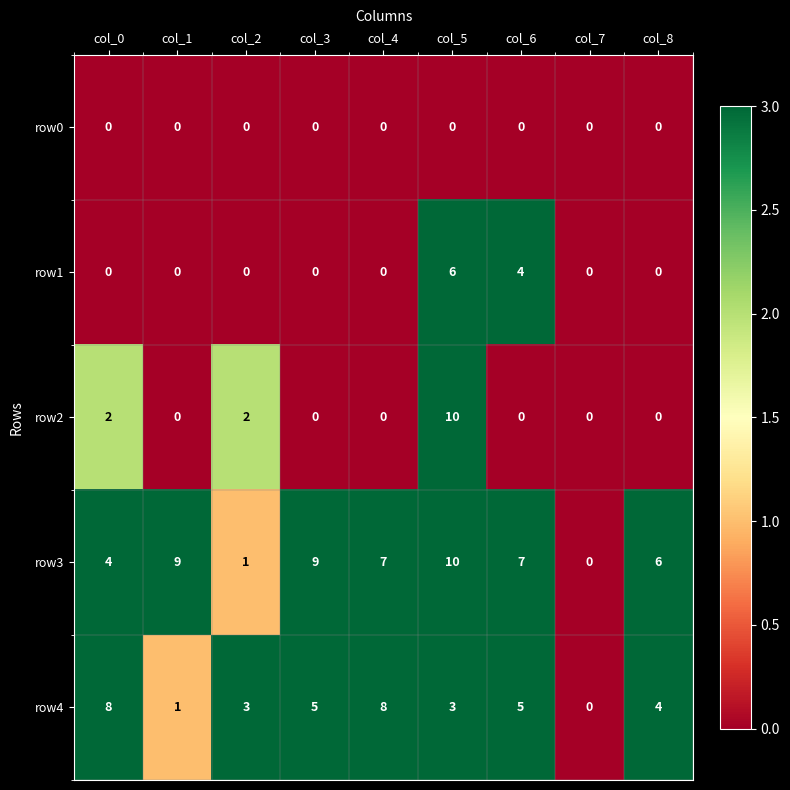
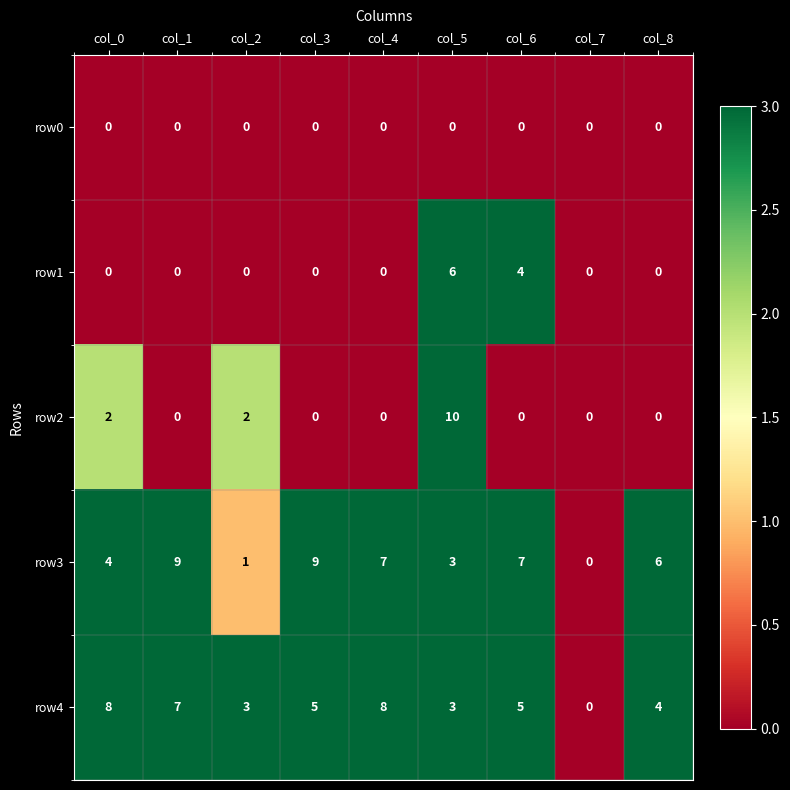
row3, col_5: 10 -> 3
row4, col_1: 1 -> 7
